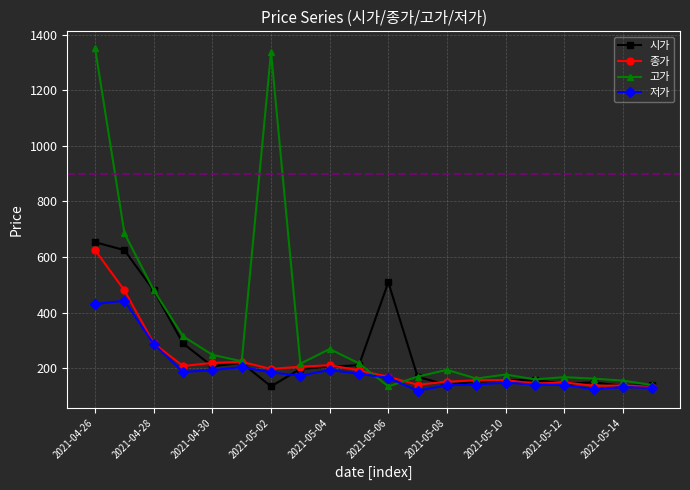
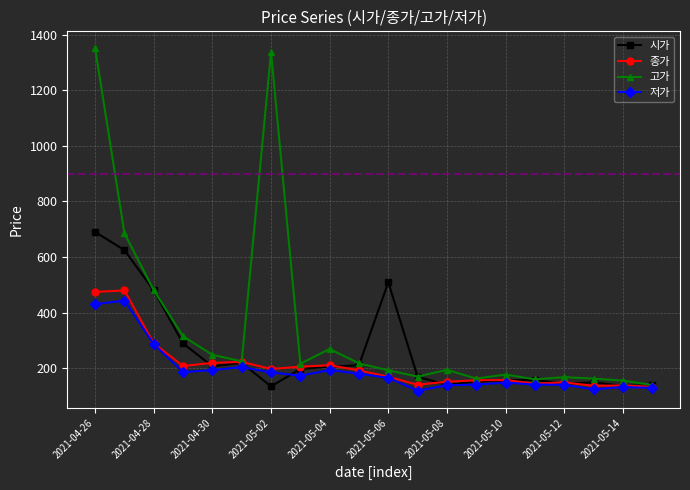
시가, 2021-04-26: 650 -> 690
종가, 2021-04-26: 620 -> 470
고가, 2021-05-06: 130 -> 190
